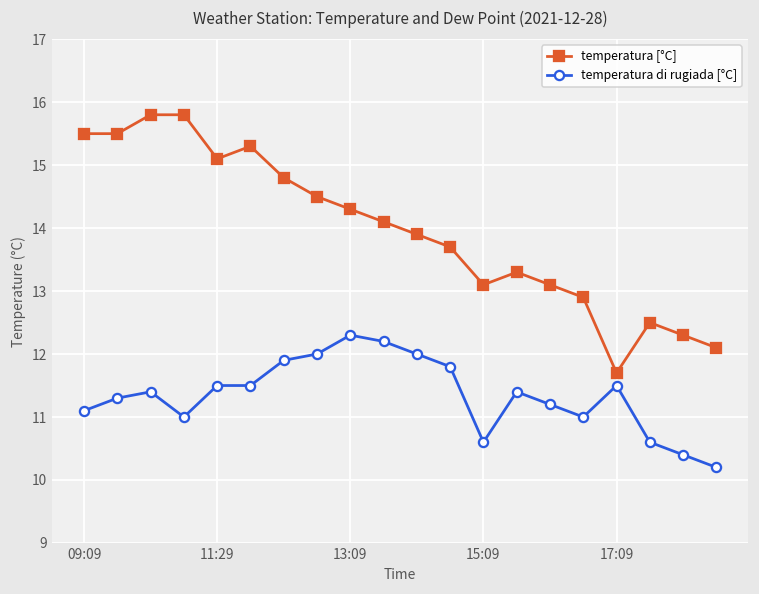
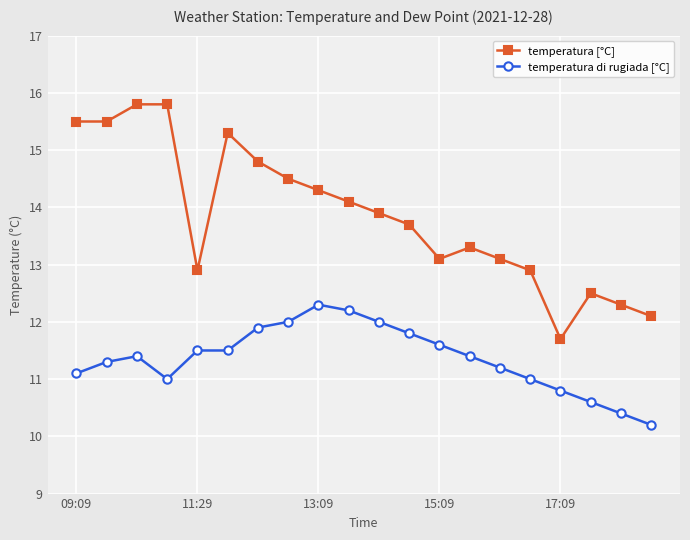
temperatura [°C], 11:29: 15.1 -> 12.9
temperatura di rugiada [°C], 15:09: 10.6 -> 11.6
temperatura di rugiada [°C], 17:09: 11.5 -> 10.8
